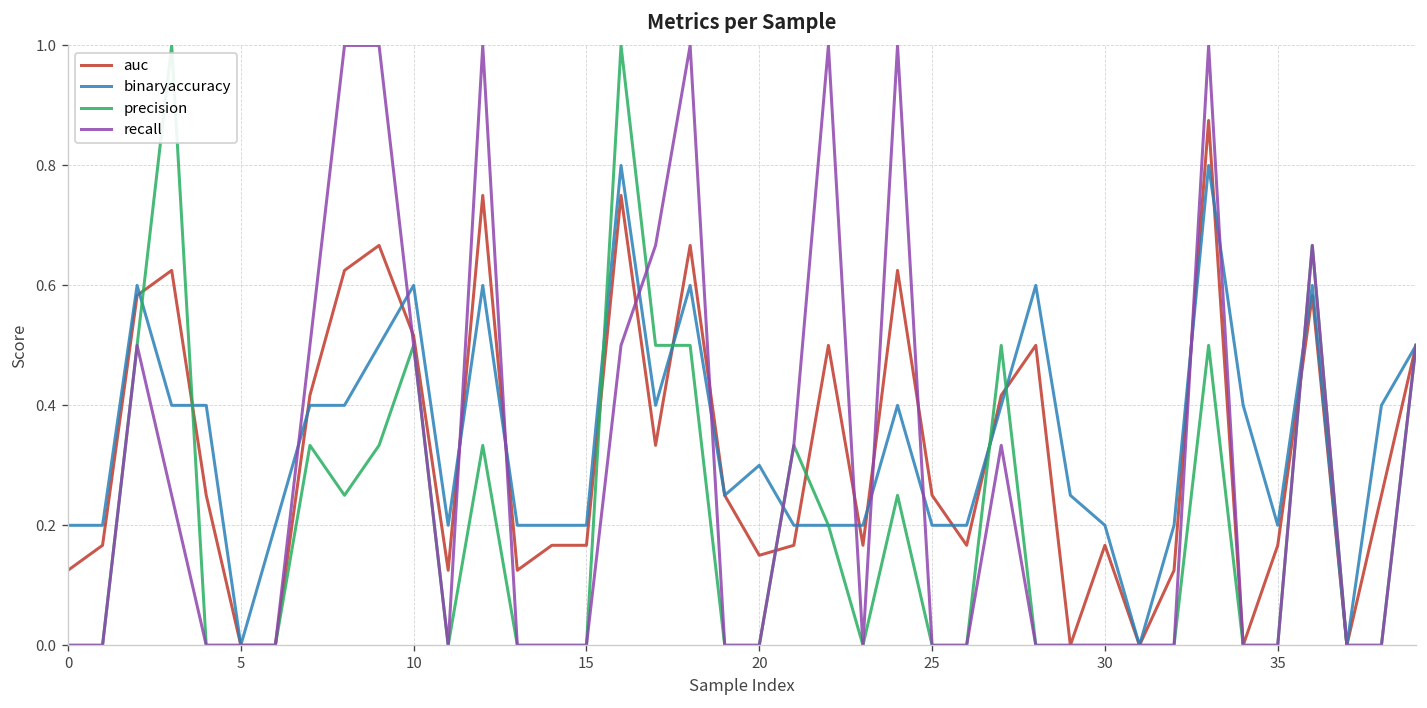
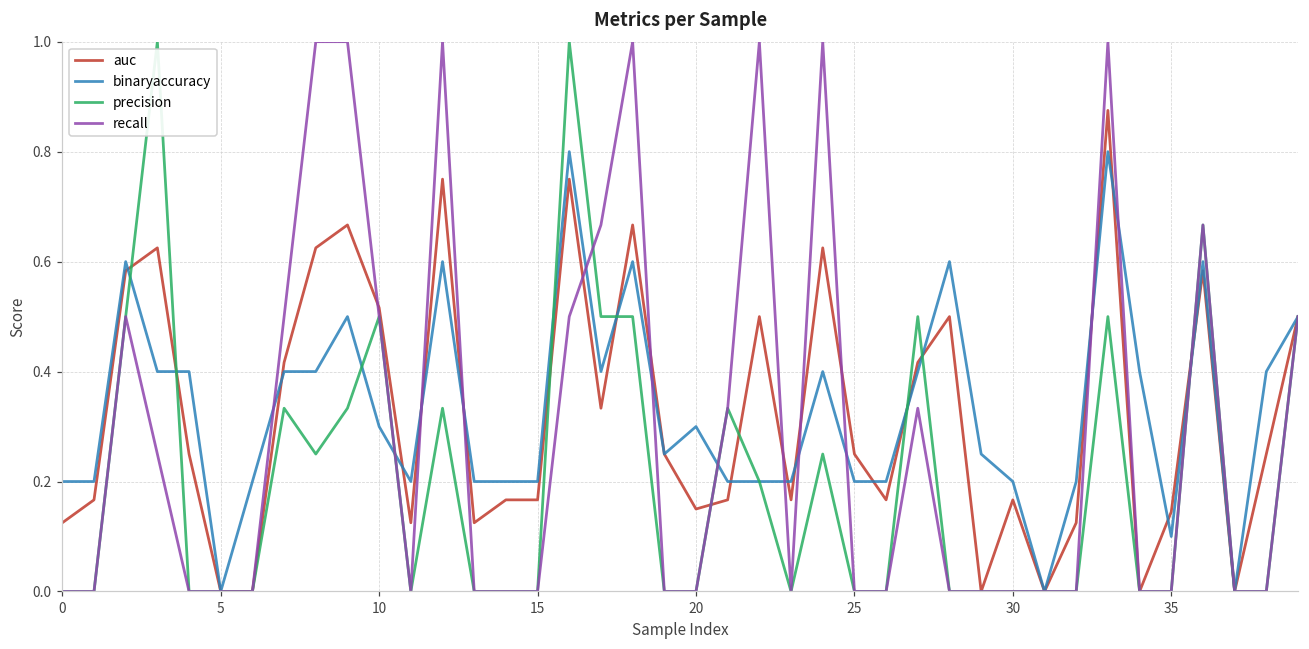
binaryaccuracy, 10: 0.6 -> 0.3
auc, 35: 0.17 -> 0.14
binaryaccuracy, 35: 0.2 -> 0.1
